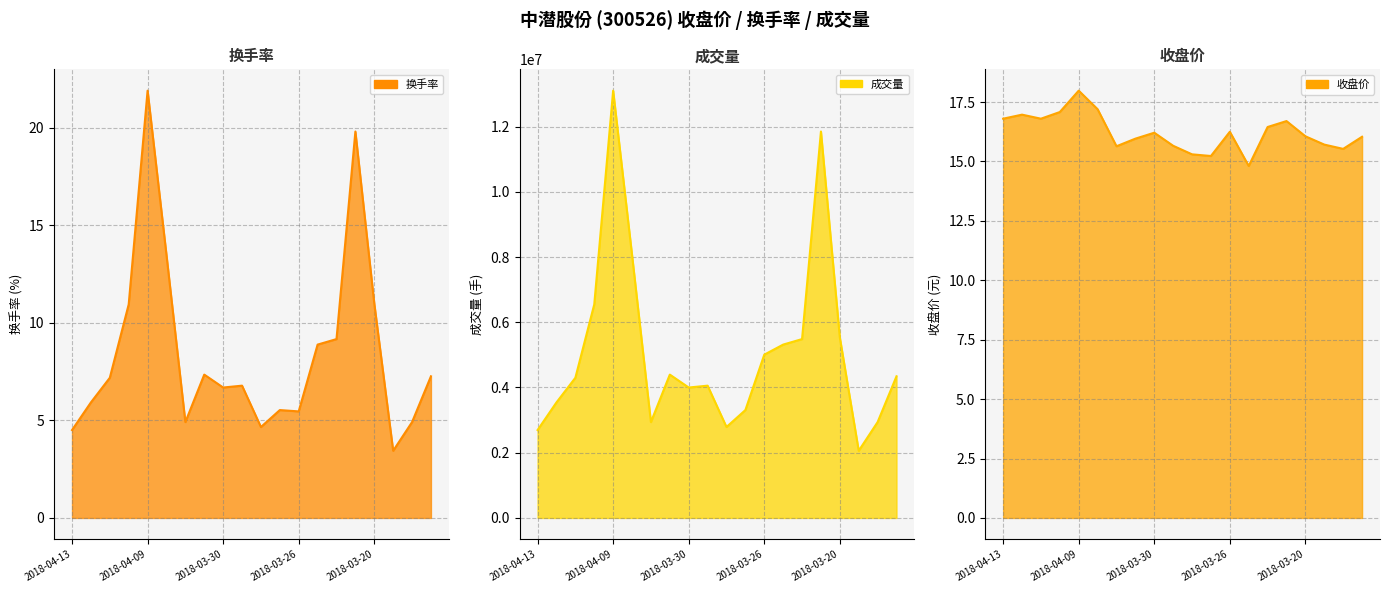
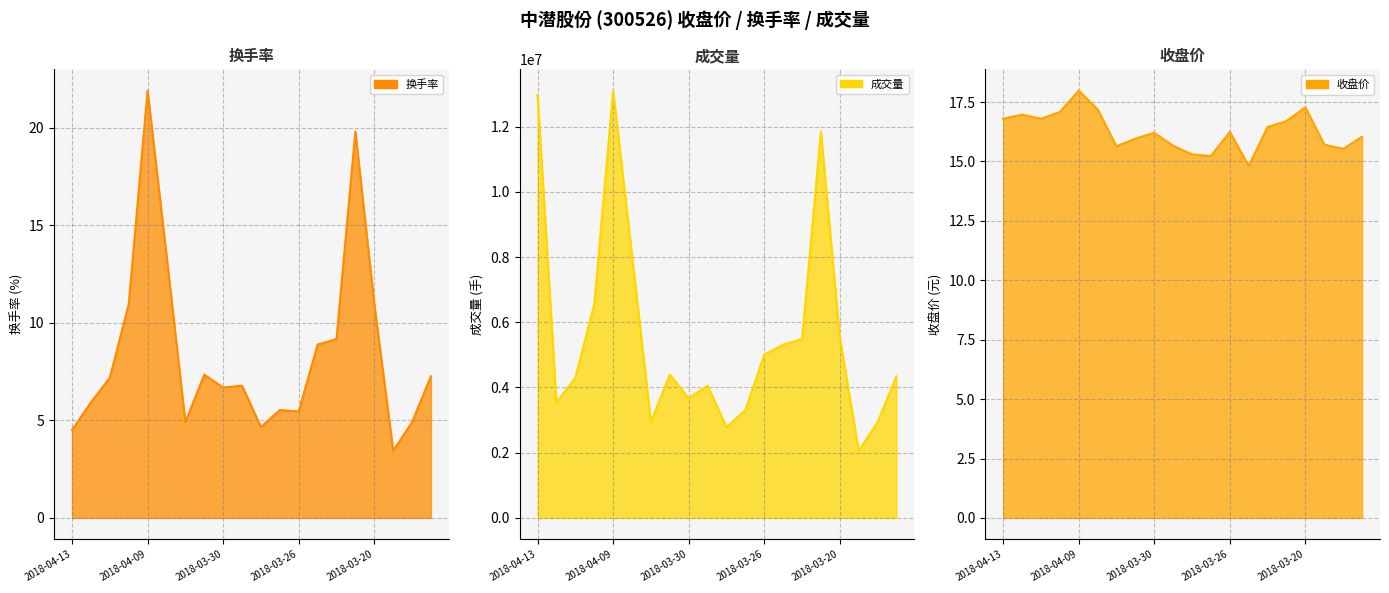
成交量, 2018-04-13: 2700000 -> 13000000
成交量, 2018-03-30: 4000000 -> 3700000
收盘价, 2018-03-20: 16.1 -> 17.3
